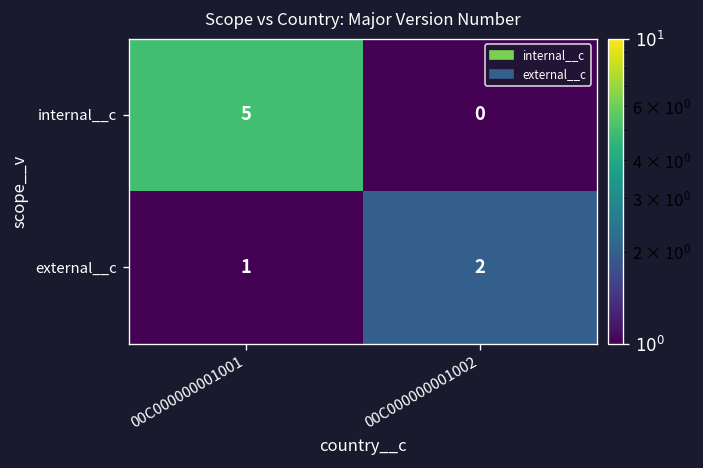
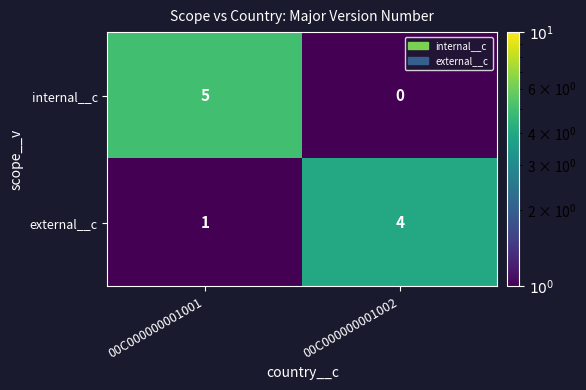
external__c, 00C000000001002: 2 -> 4
